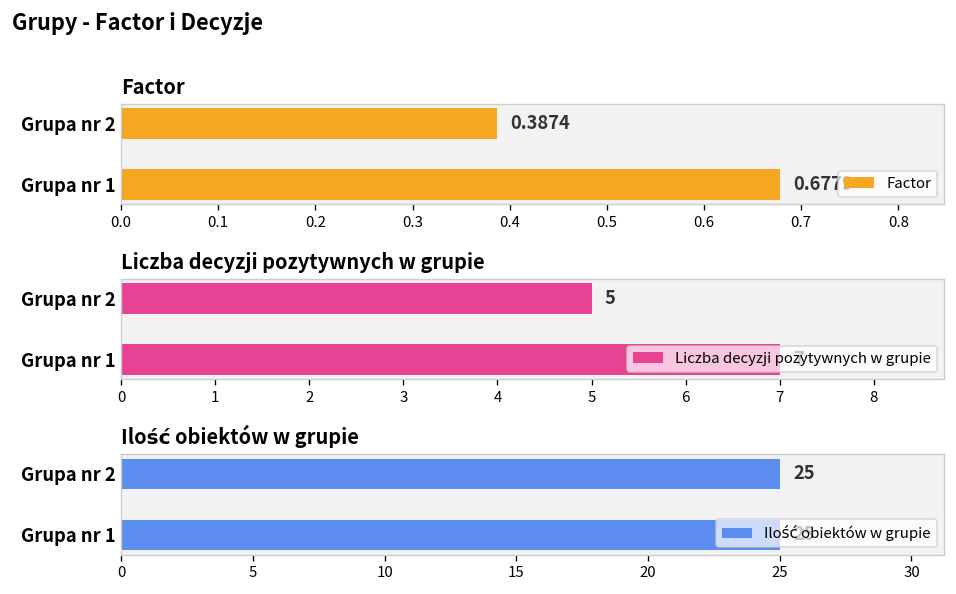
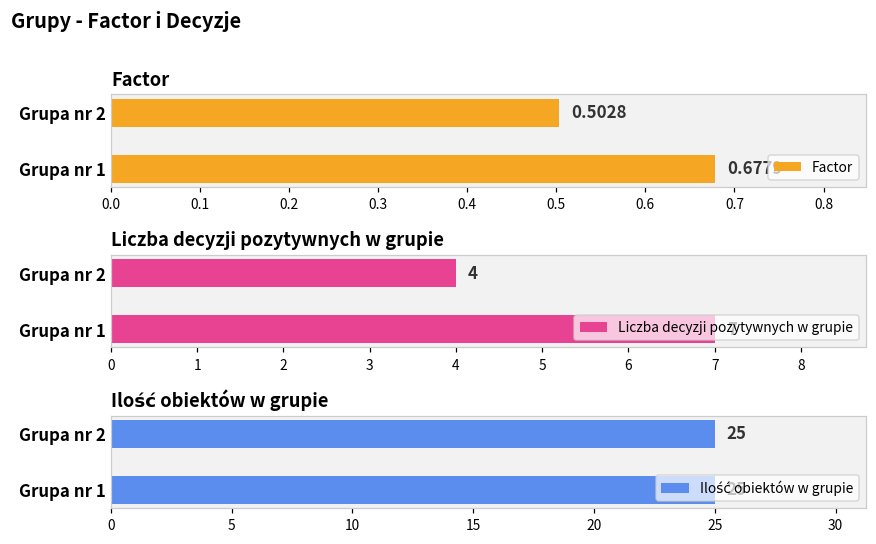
Factor, Grupa nr 2: 0.3874 -> 0.5028
Liczba decyzji pozytywnych w grupie, Grupa nr 2: 5 -> 4
